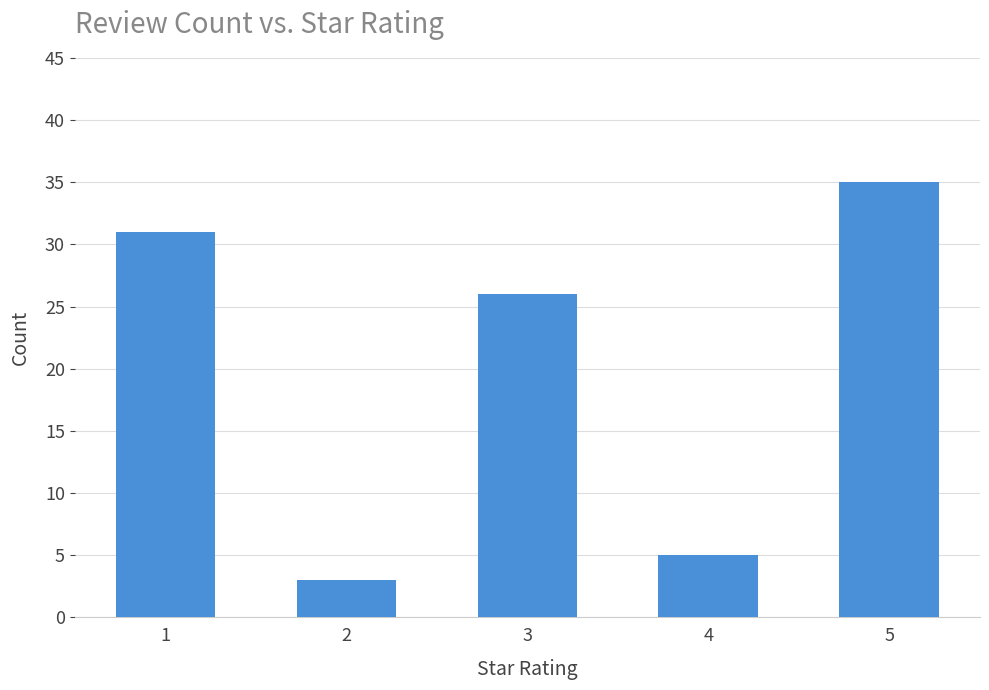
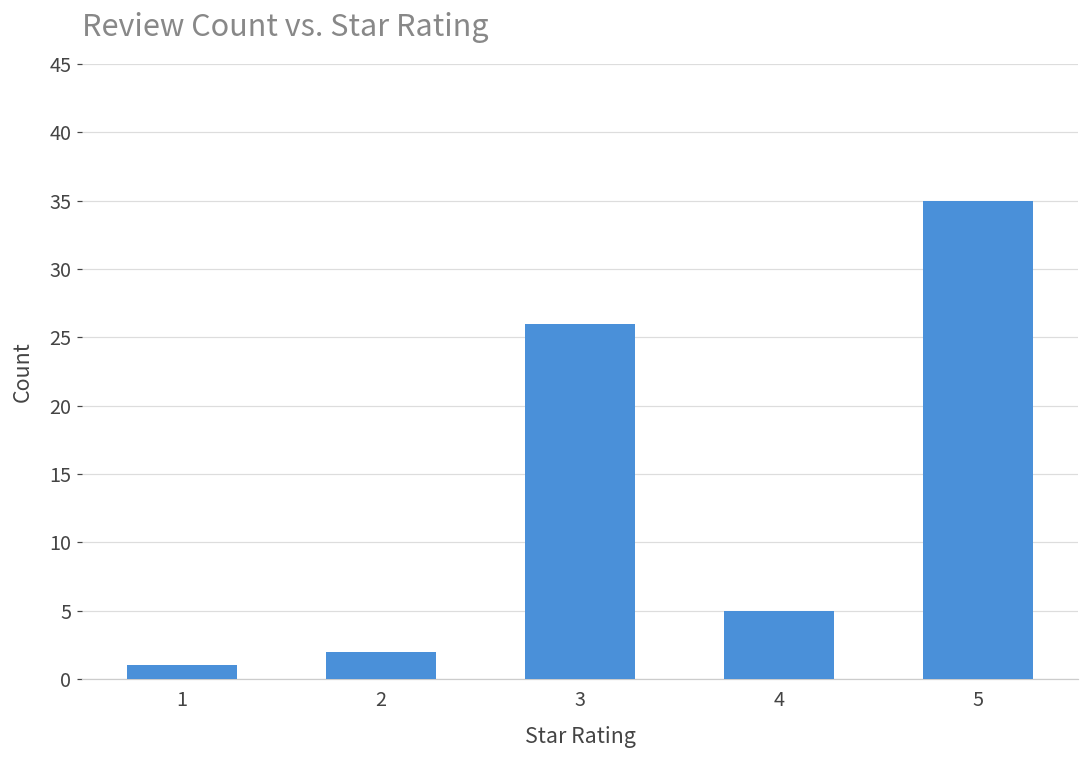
1: 31 -> 1
2: 3 -> 2
